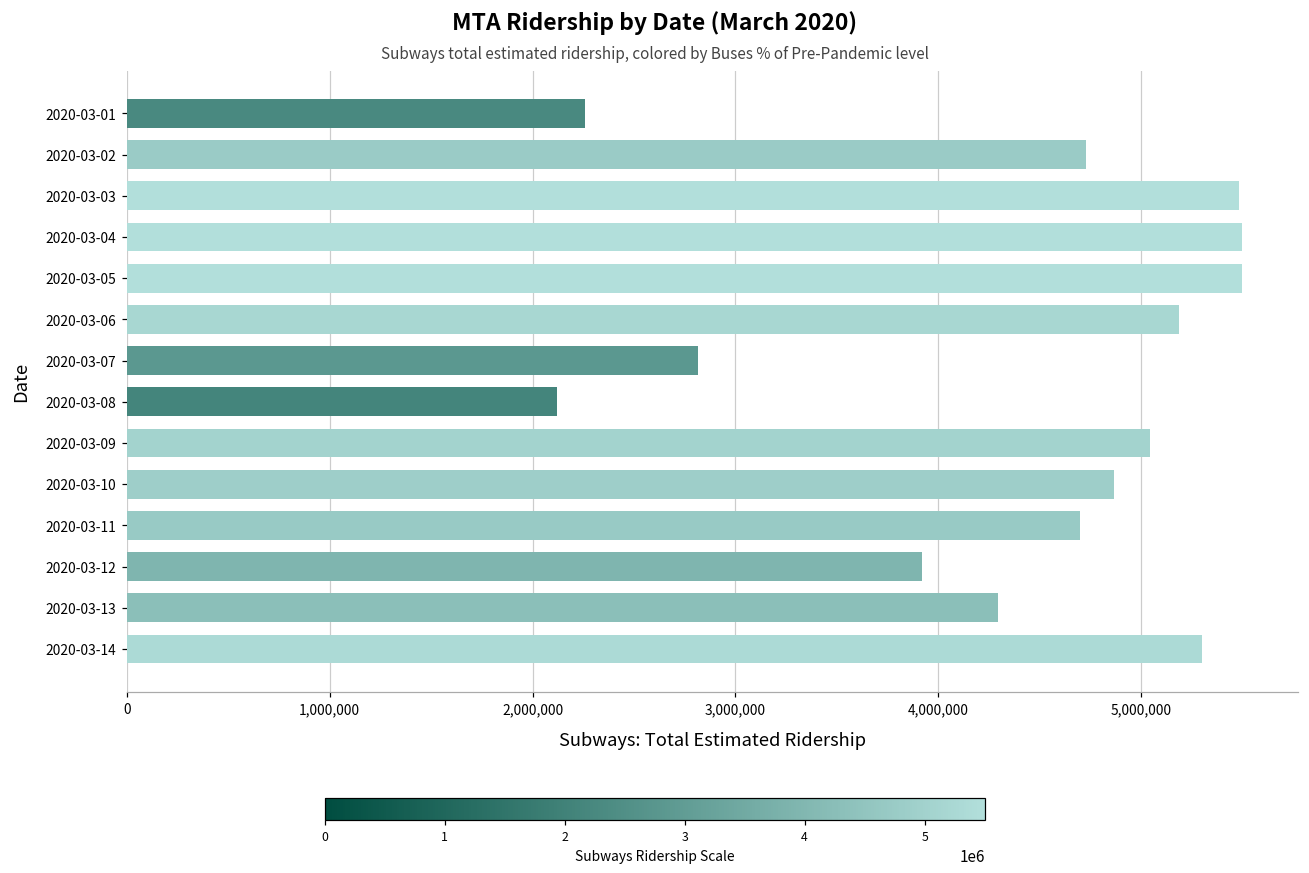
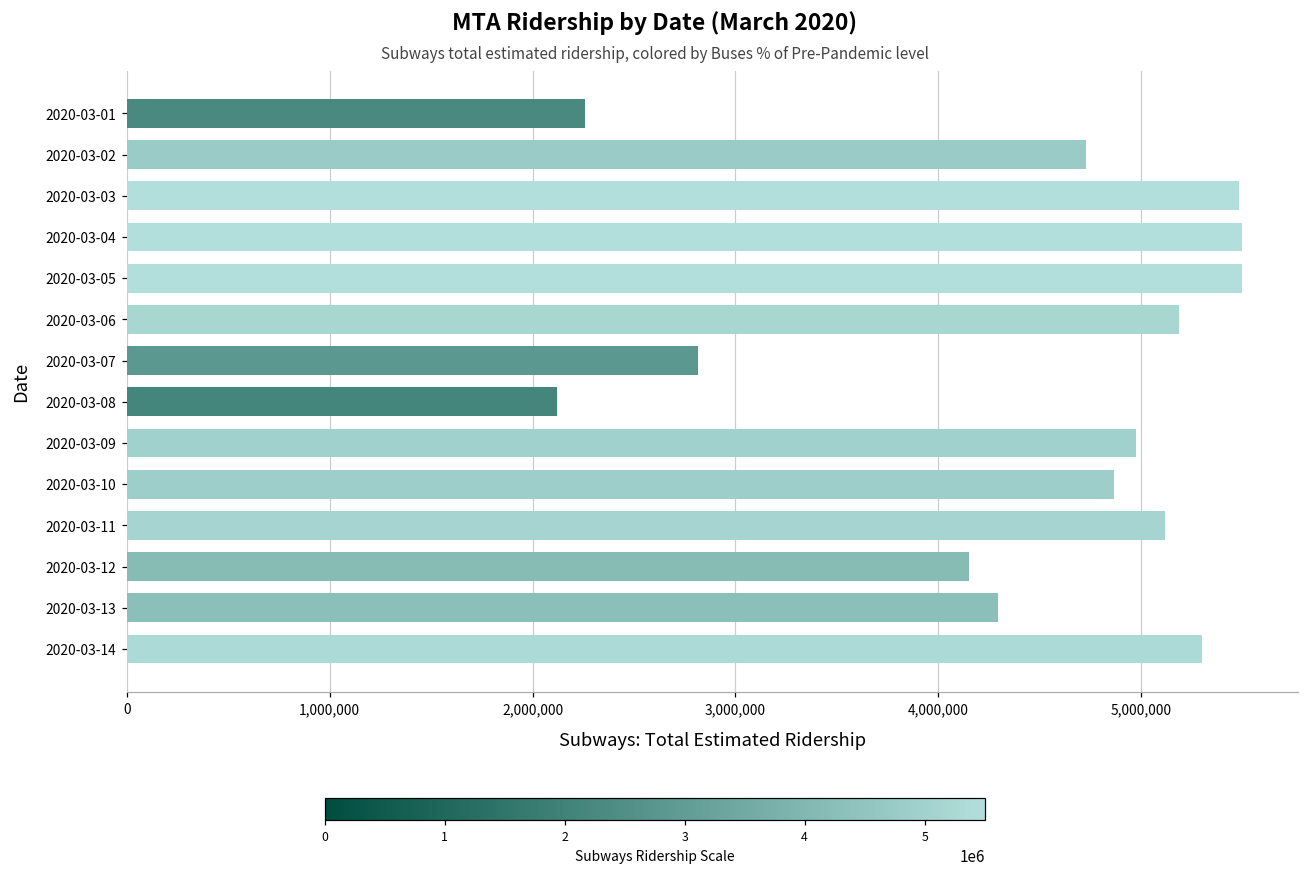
2020-03-09: 5,040,000 -> 4,970,000
2020-03-11: 4,700,000 -> 5,120,000
2020-03-12: 3,920,000 -> 4,150,000
